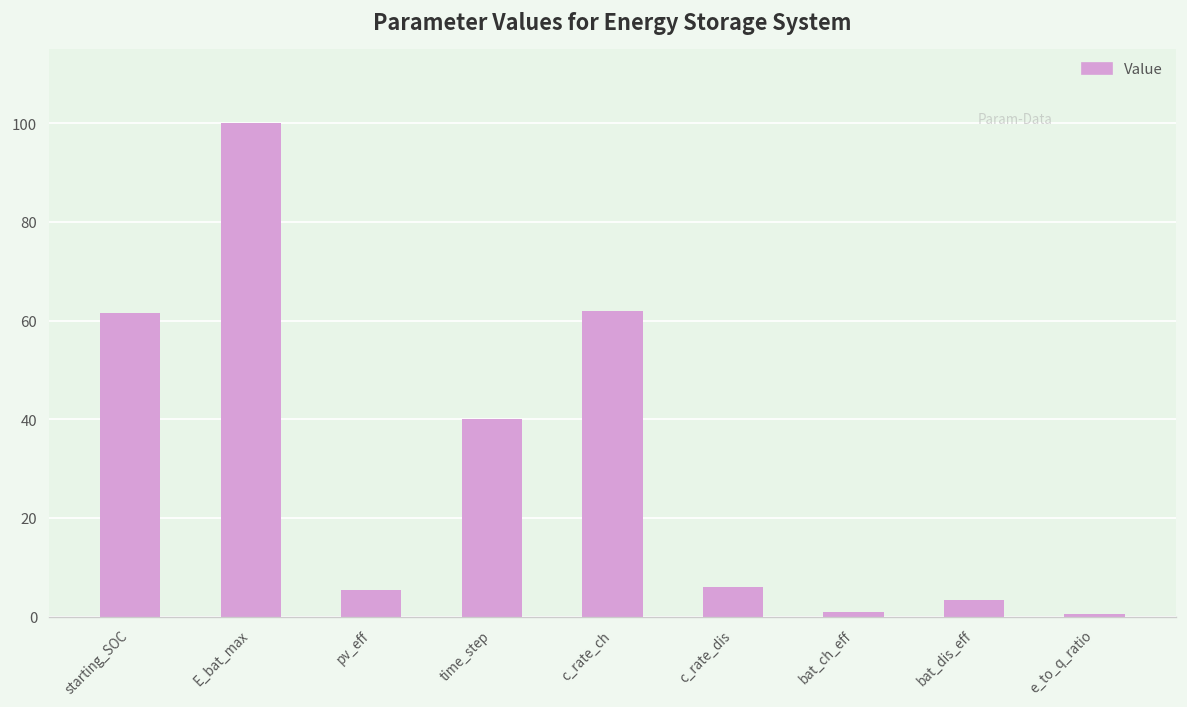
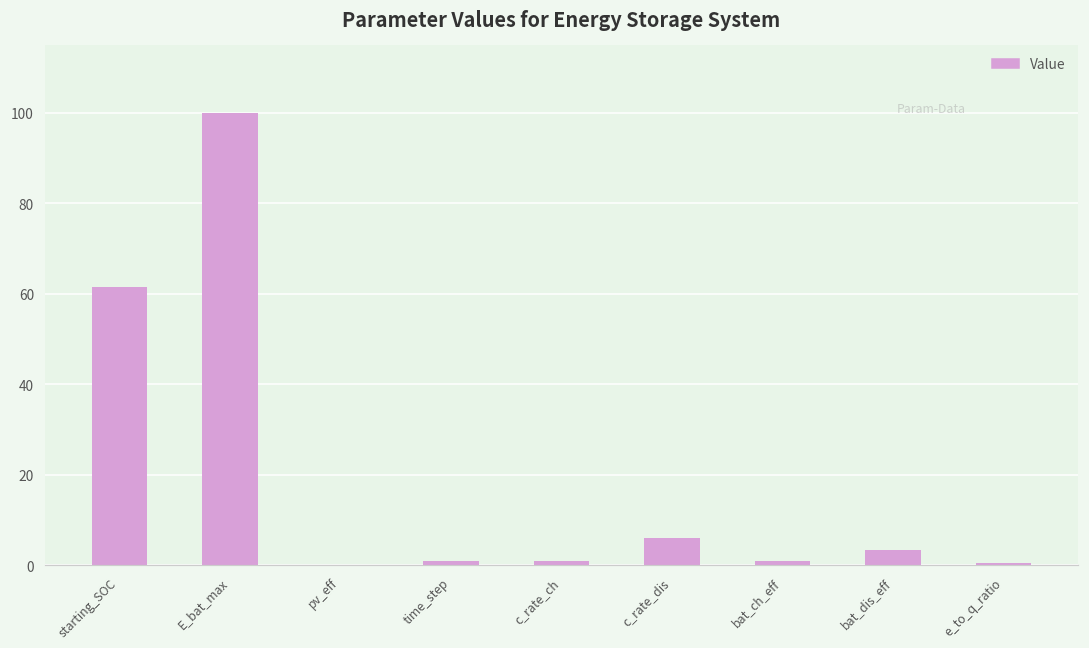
pv_eff: 5 -> 0
time_step: 40 -> 1
c_rate_ch: 62 -> 1
